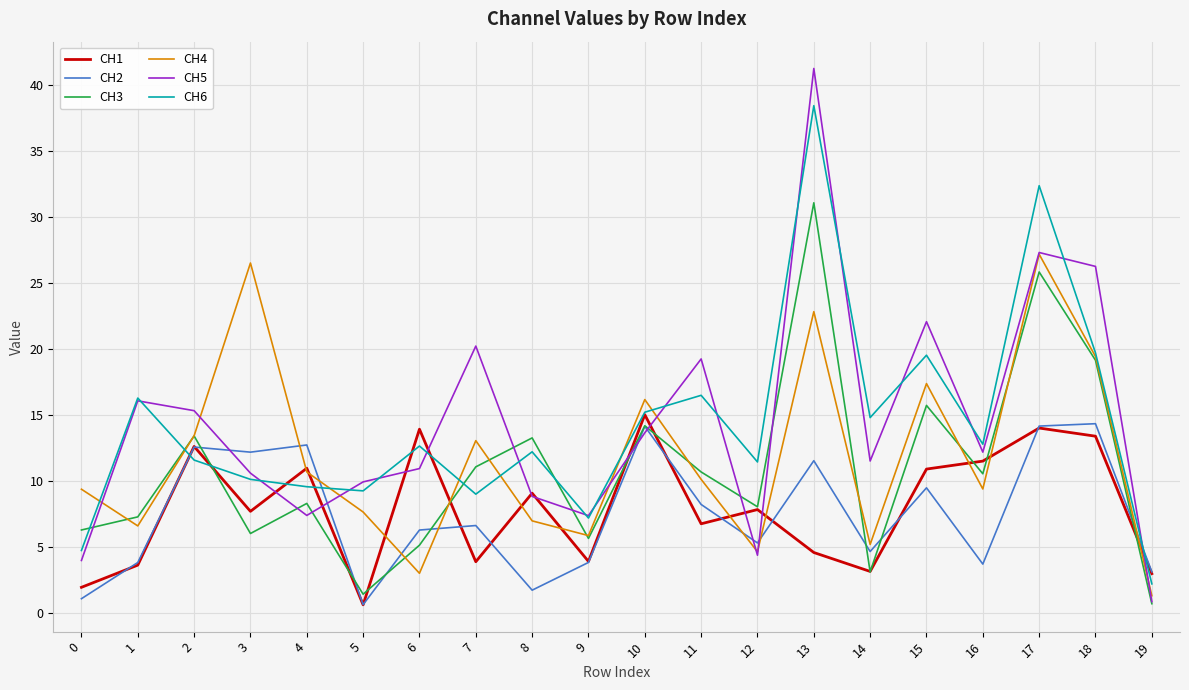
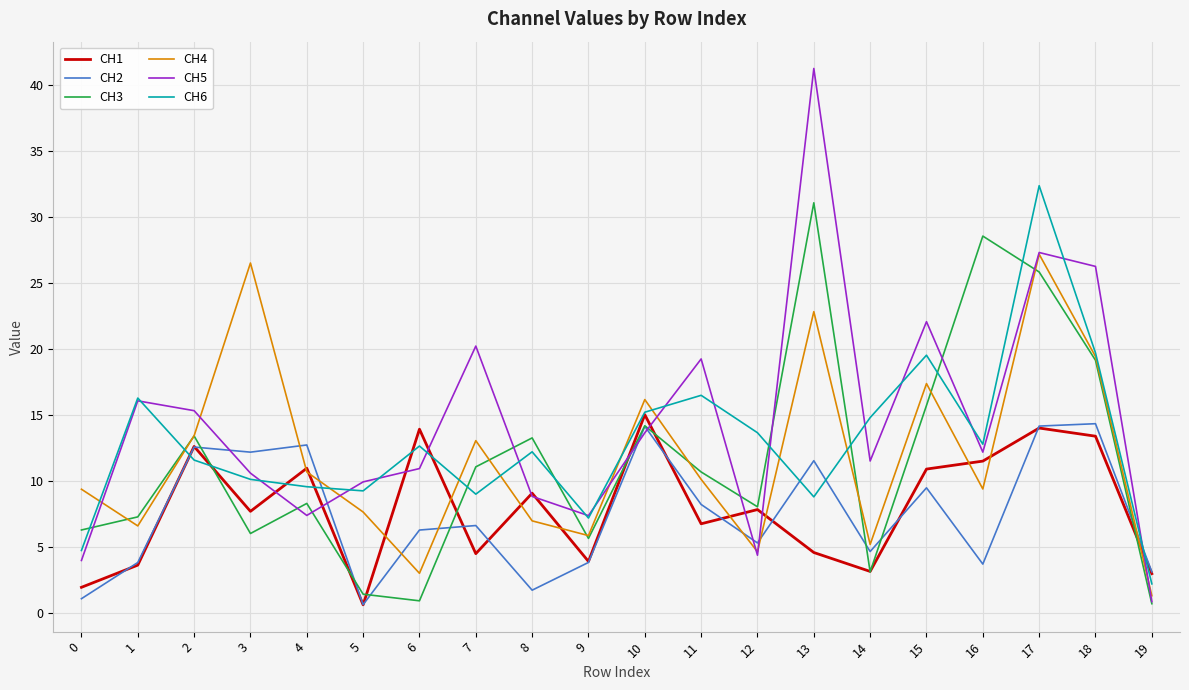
CH3, 6: 5.1 -> 0.9
CH1, 7: 3.9 -> 4.5
CH6, 12: 11.4 -> 13.6
CH6, 13: 38.5 -> 8.8
CH3, 16: 10.5 -> 28.6
